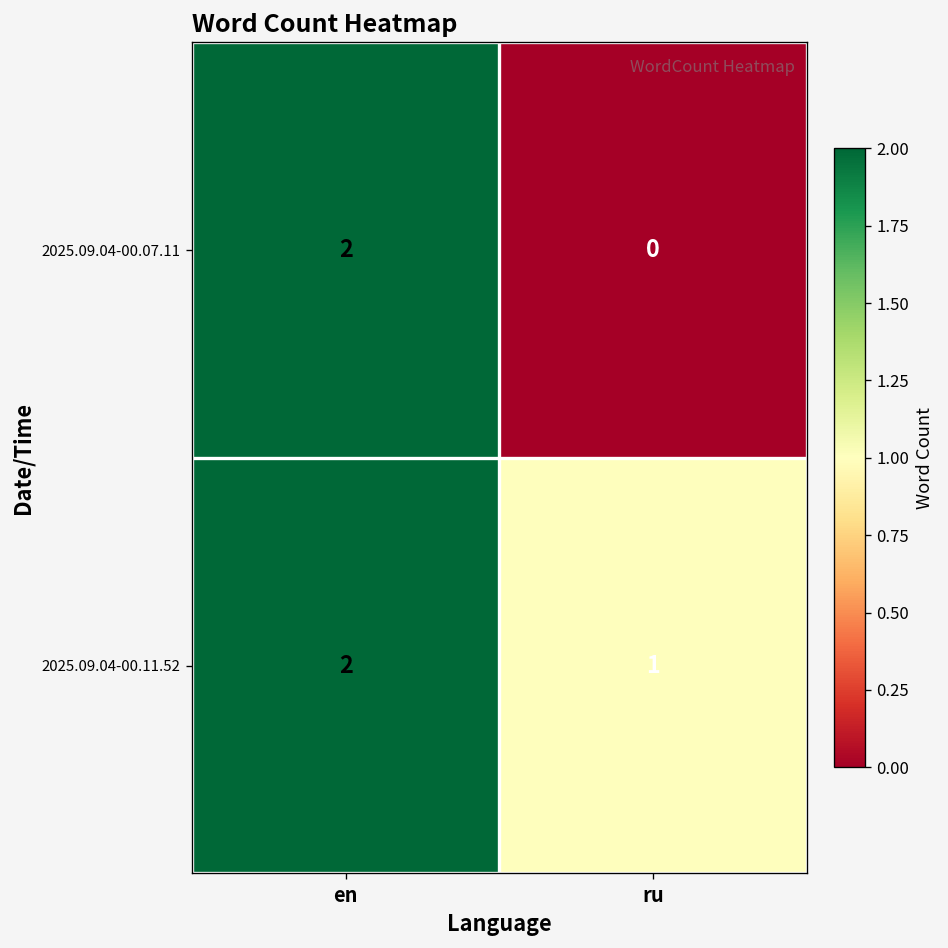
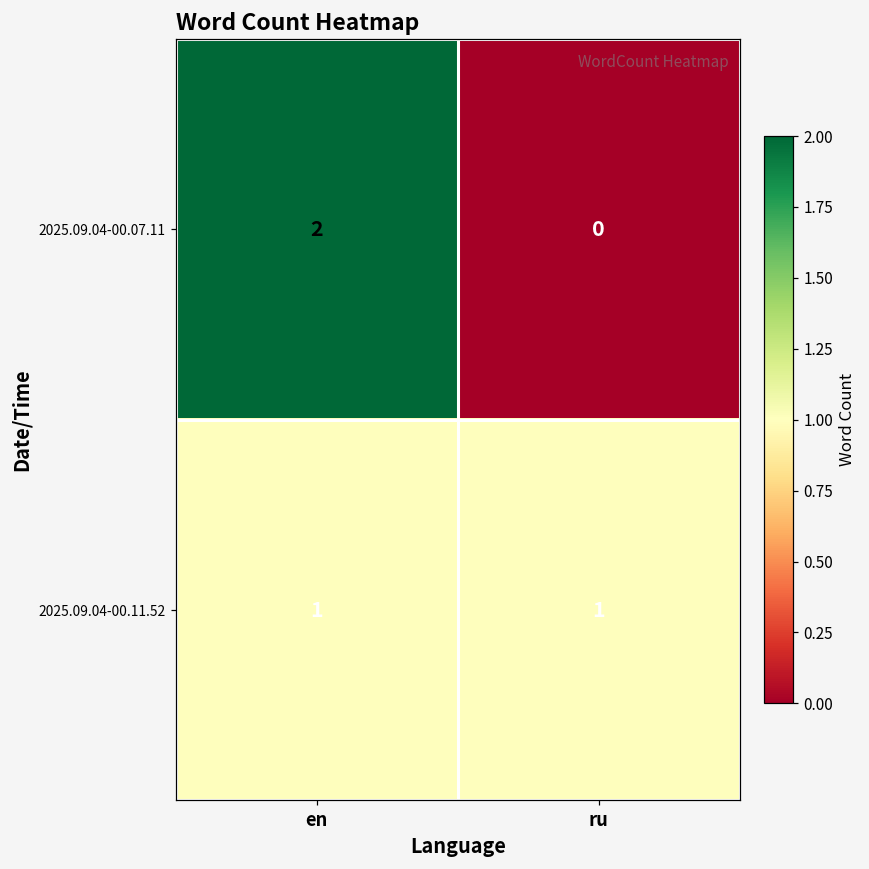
2025.09.04-00.11.52, en: 2 -> 1
